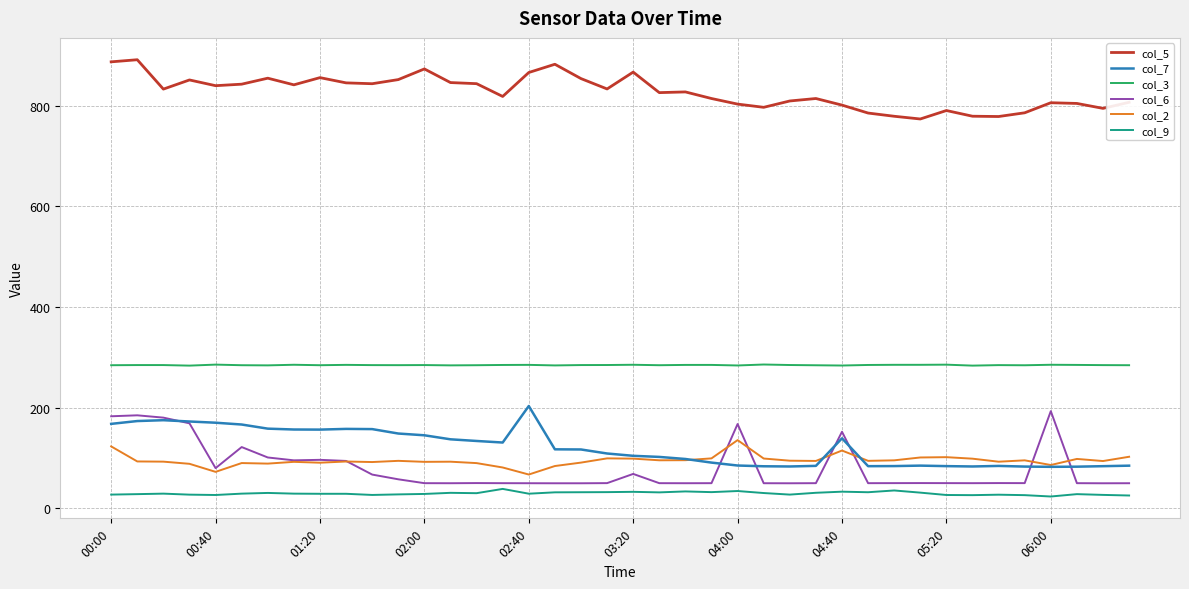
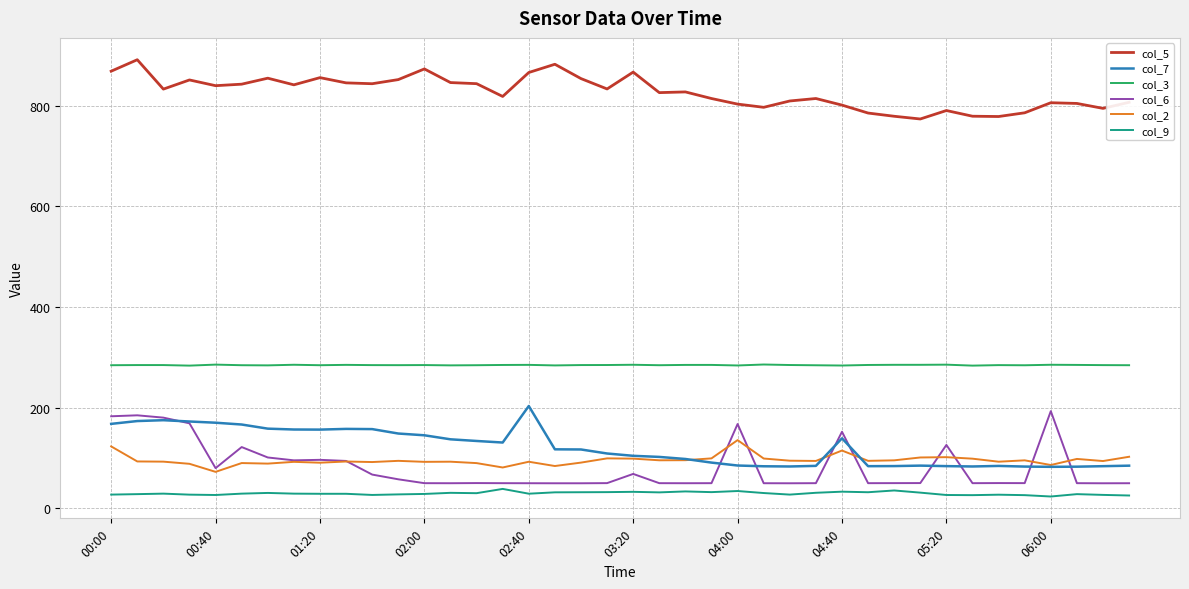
col_5, 00:00: 890 -> 870
col_2, 02:40: 70 -> 90
col_6, 05:20: 50 -> 130
